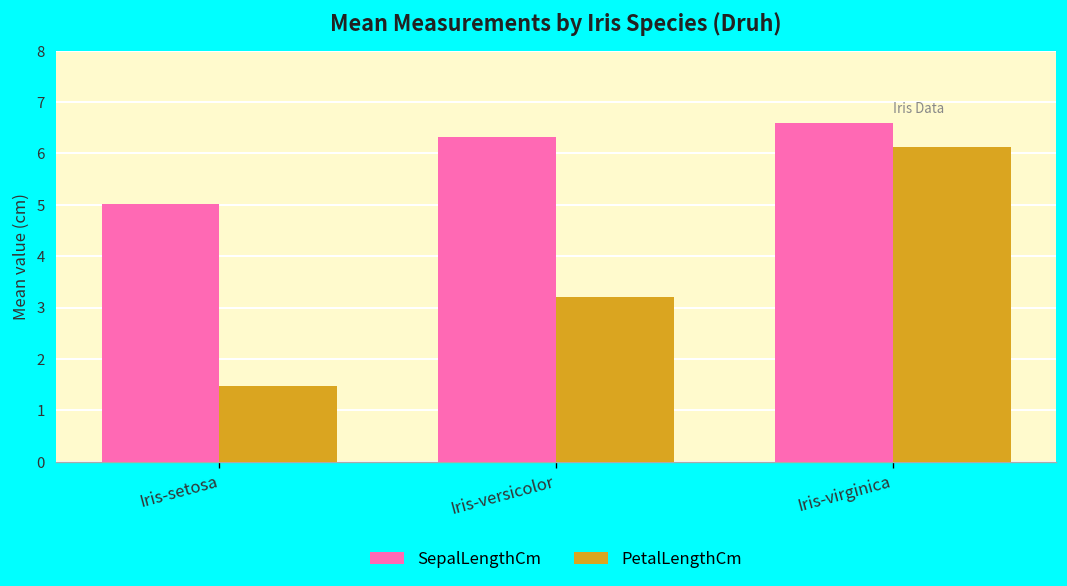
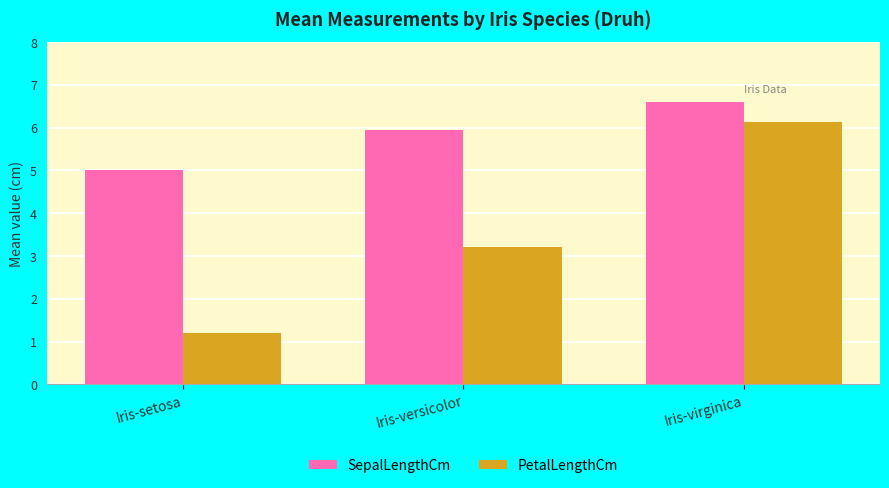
PetalLengthCm, Iris-setosa: 1.5 -> 1.2
SepalLengthCm, Iris-versicolor: 6.3 -> 5.9
